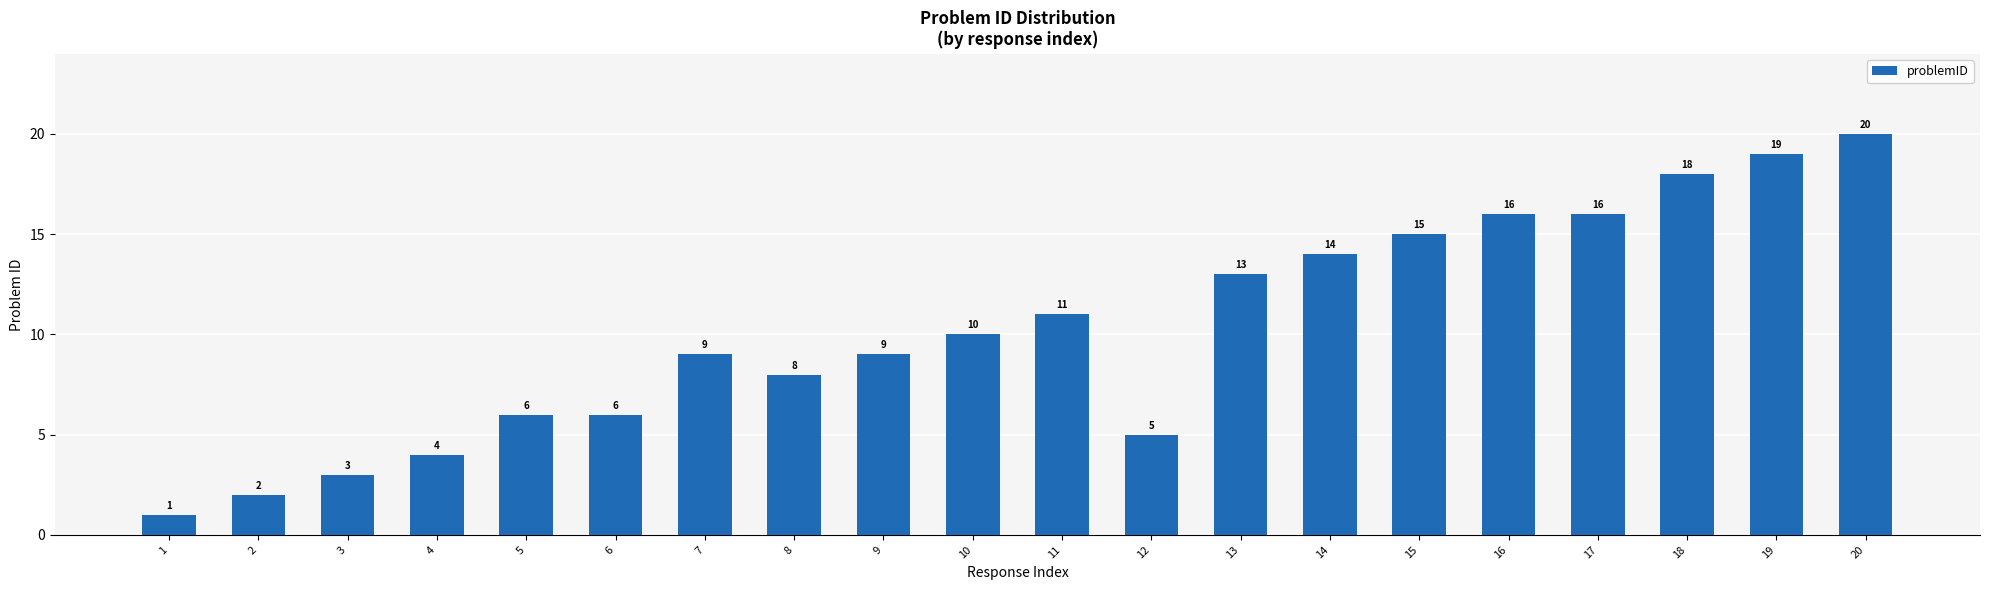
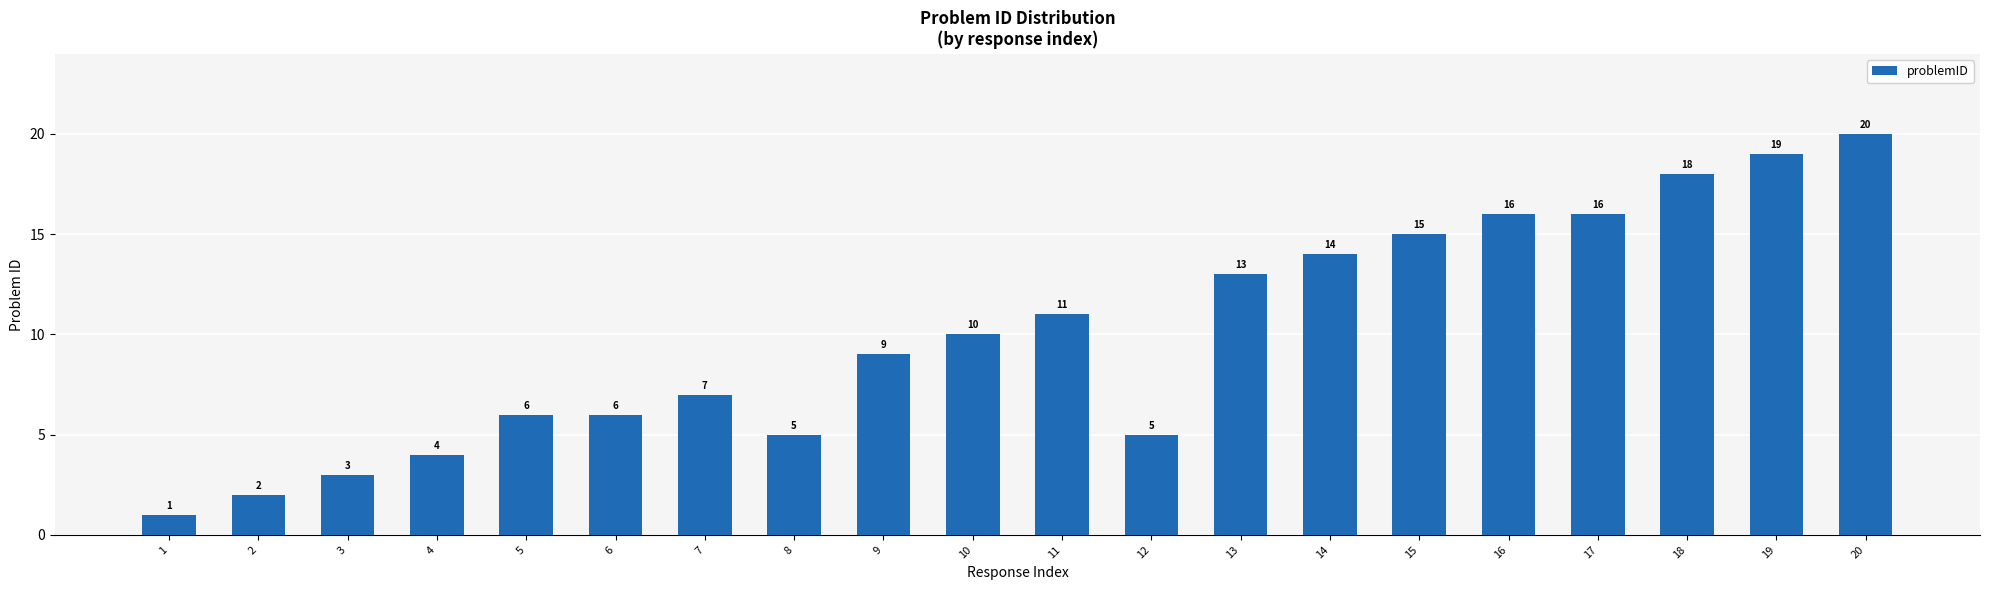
7: 9 -> 7
8: 8 -> 5
